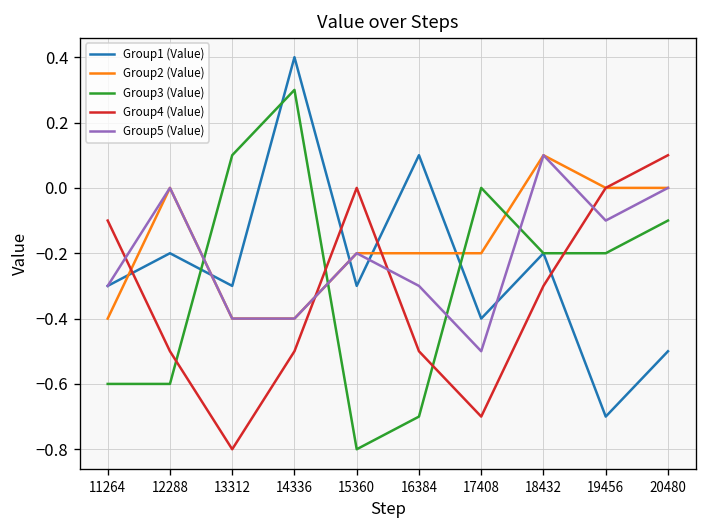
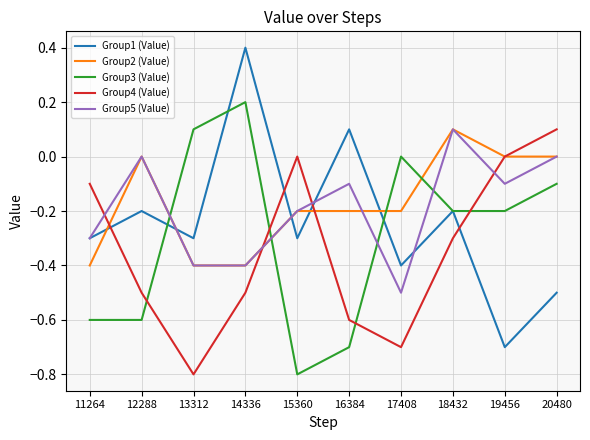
Group3 (Value), 14336: 0.3 -> 0.2
Group4 (Value), 16384: -0.5 -> -0.6
Group5 (Value), 16384: -0.3 -> -0.1
